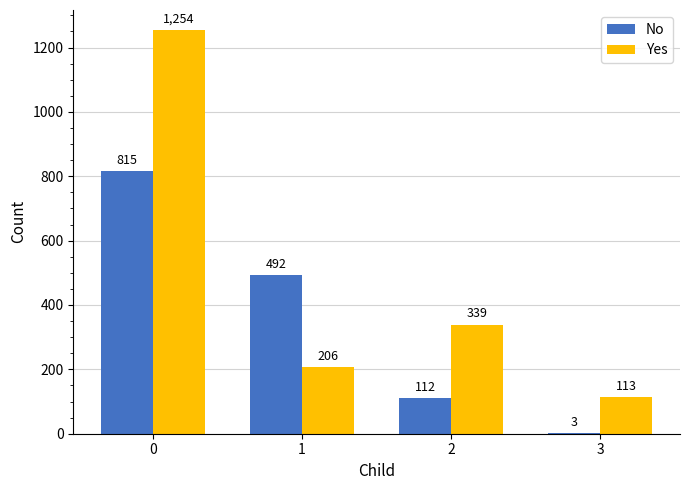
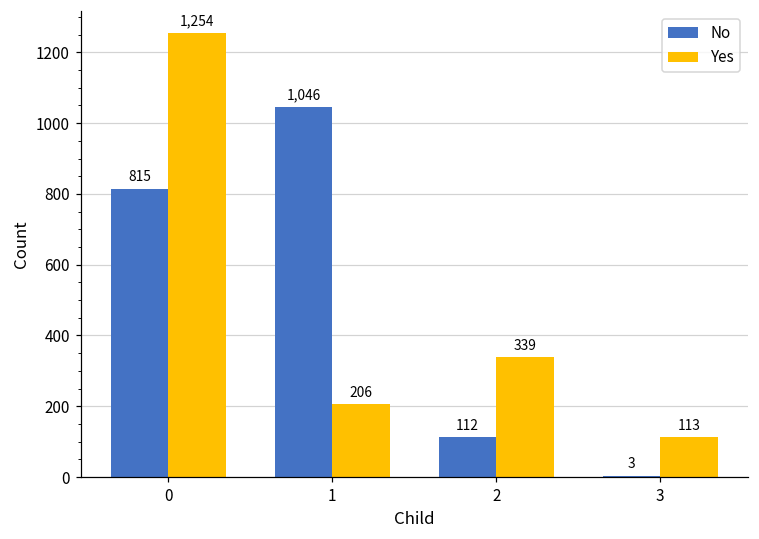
No, 1: 492 -> 1,046
